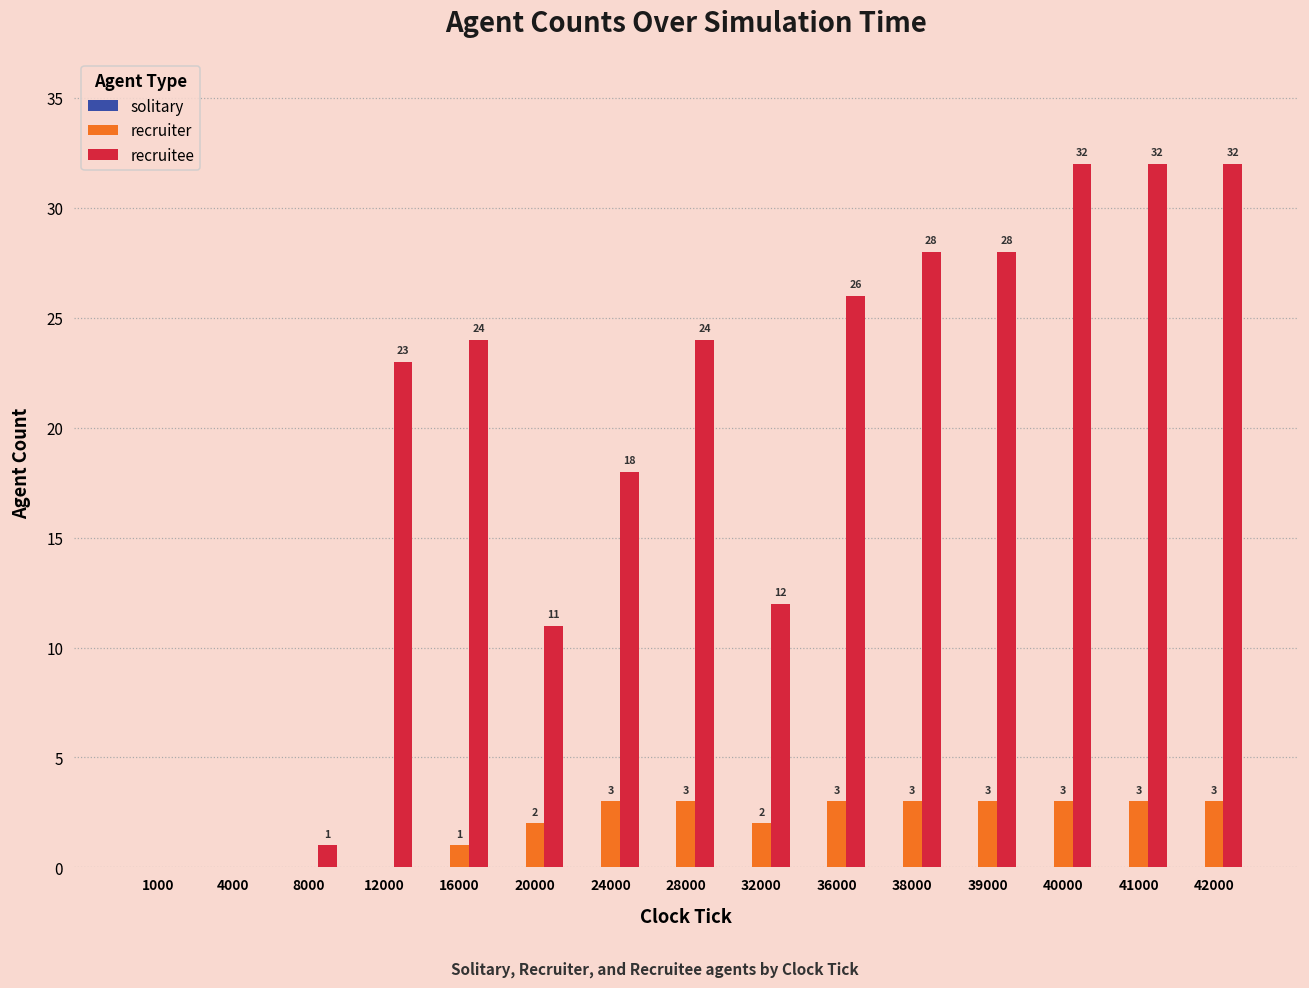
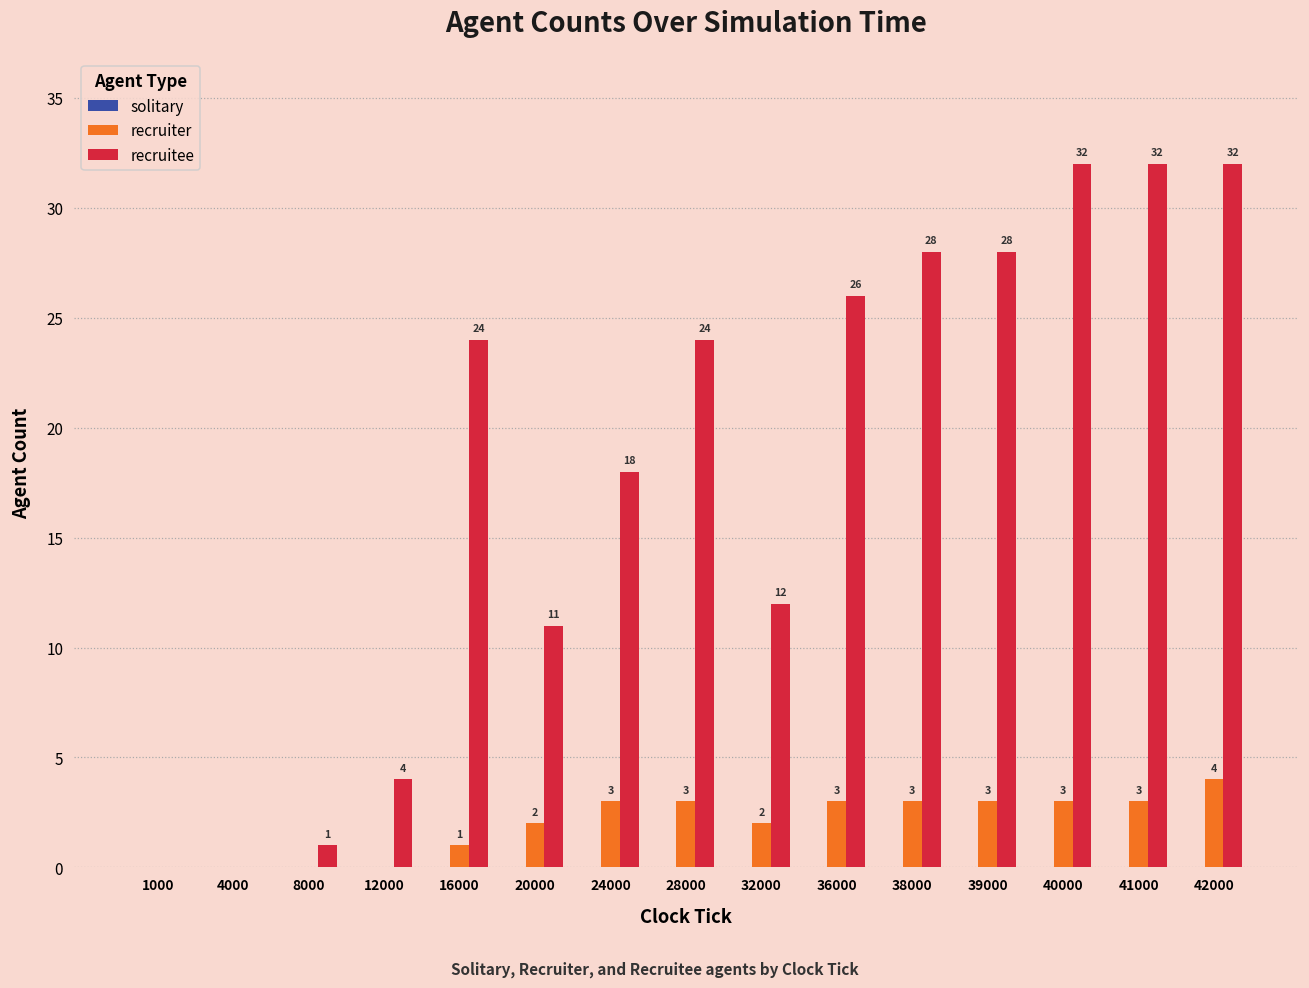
recruitee, 12000: 23 -> 4
recruiter, 42000: 3 -> 4
